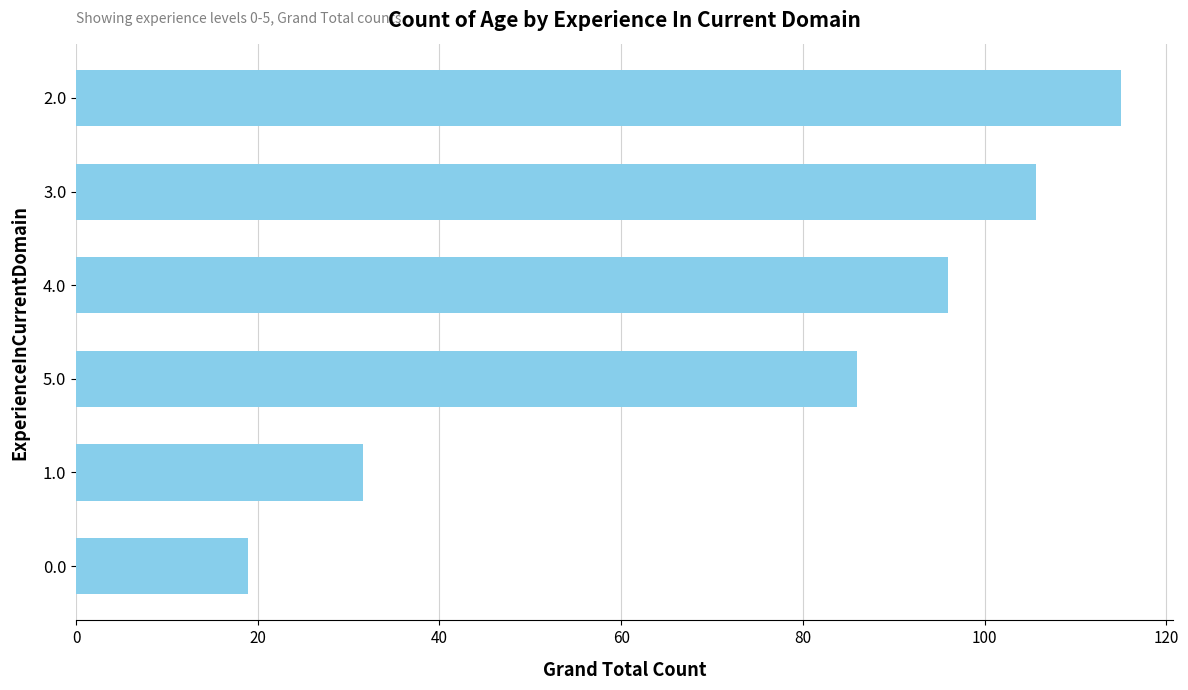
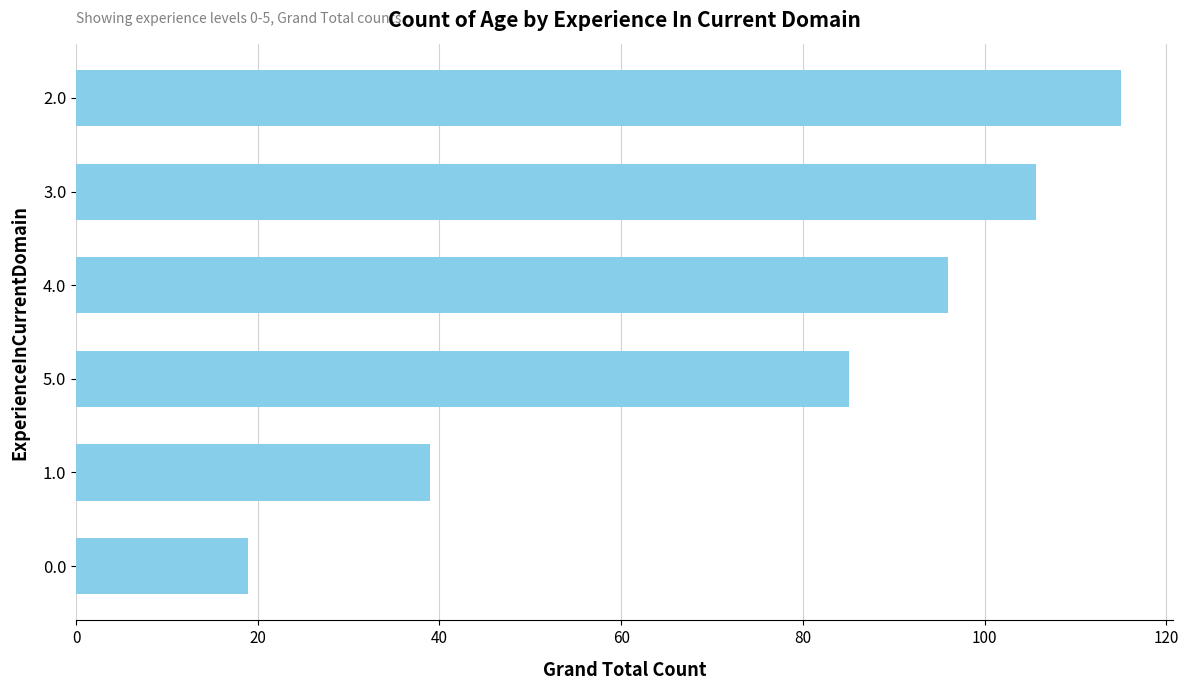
5.0: 86 -> 85
1.0: 32 -> 39
